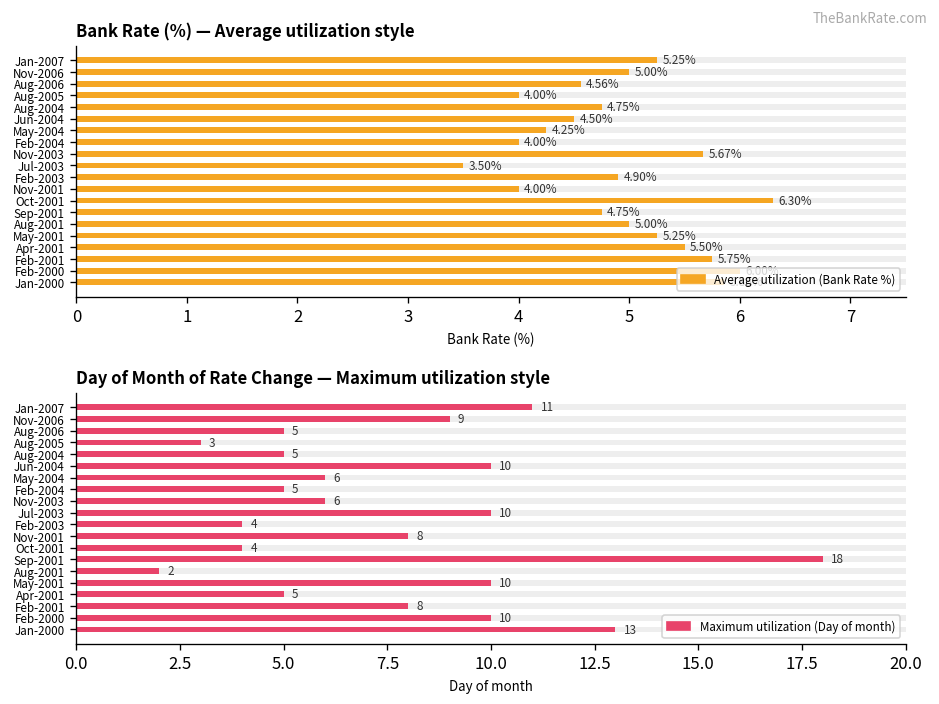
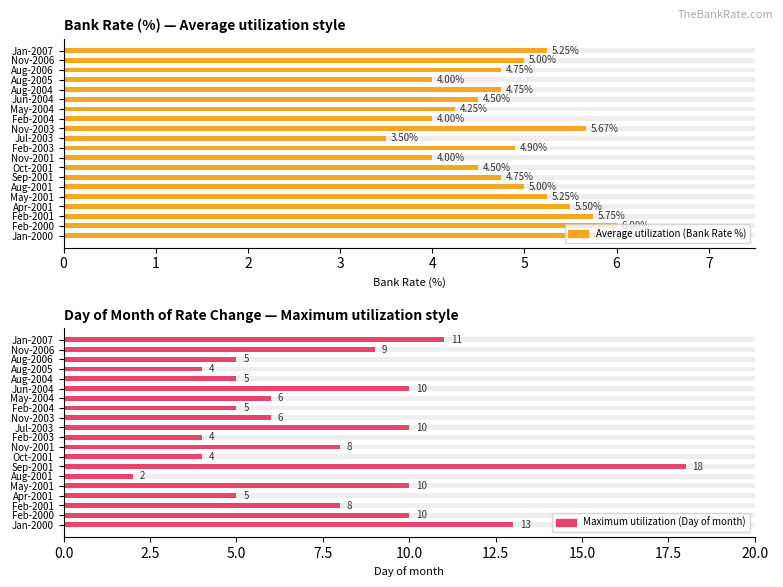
Bank Rate (%) — Average utilization style, Average utilization (Bank Rate %), Aug-2006: 4.56% -> 4.75%
Bank Rate (%) — Average utilization style, Average utilization (Bank Rate %), Oct-2001: 6.30% -> 4.50%
Day of Month of Rate Change — Maximum utilization style, Maximum utilization (Day of month), Aug-2005: 3 -> 4
